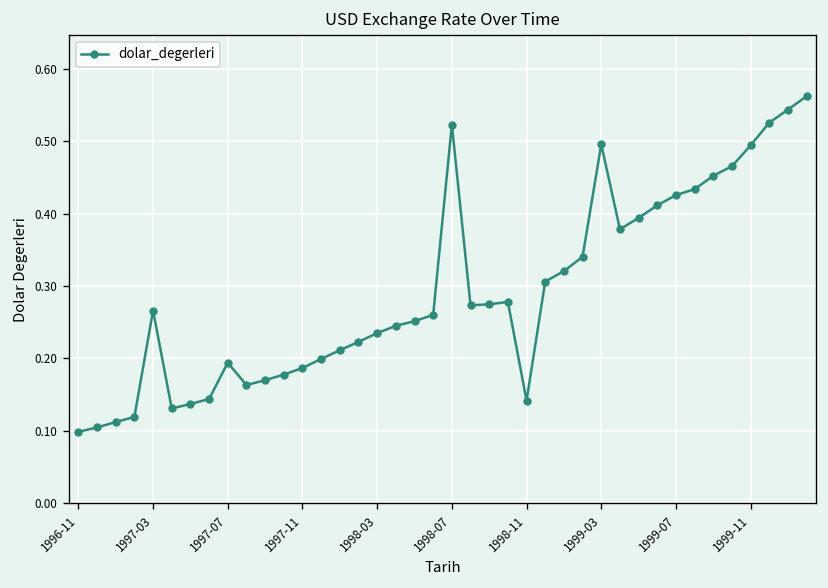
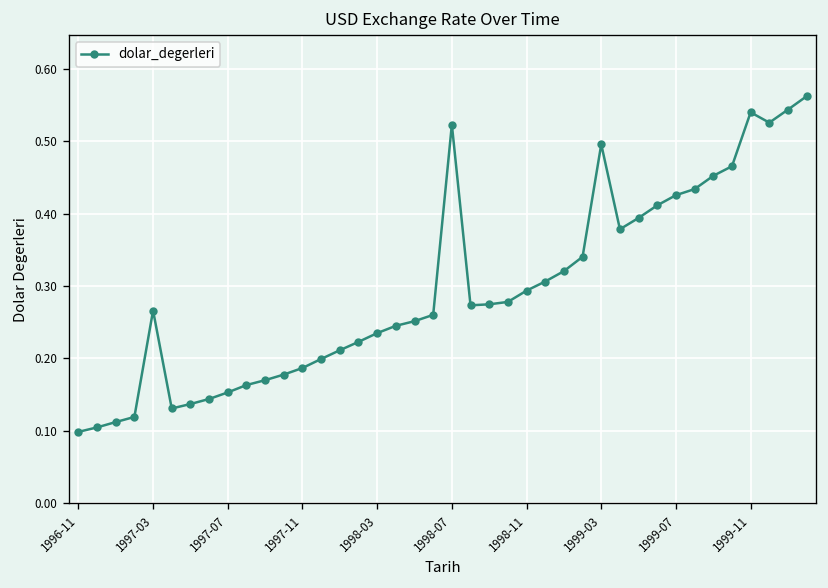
1997-07: 0.19 -> 0.15
1998-11: 0.14 -> 0.29
1999-11: 0.49 -> 0.54
